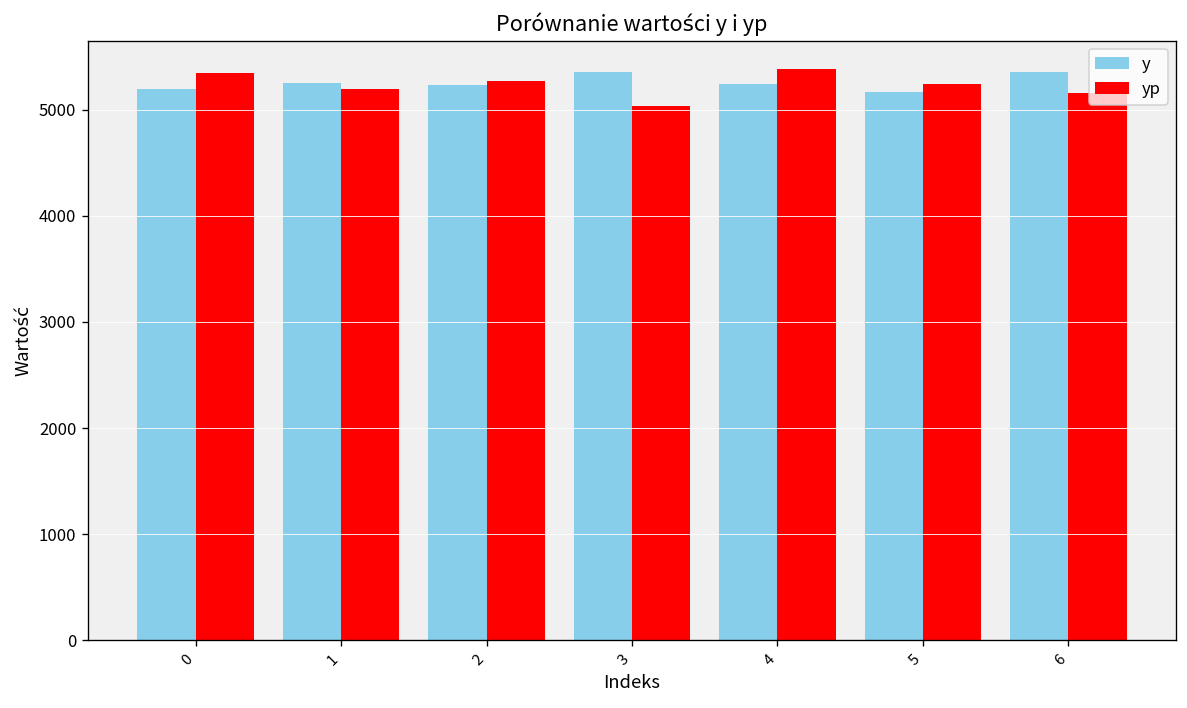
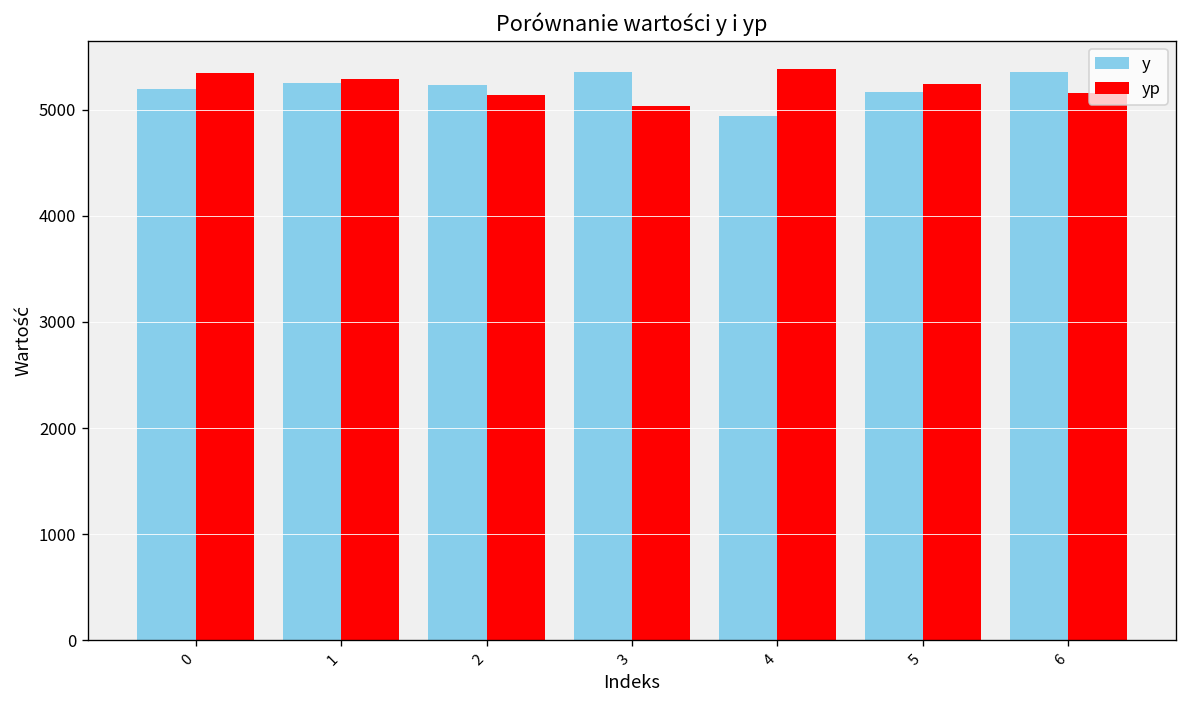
yp, 1: 5200 -> 5300
yp, 2: 5300 -> 5100
y, 4: 5200 -> 4900
